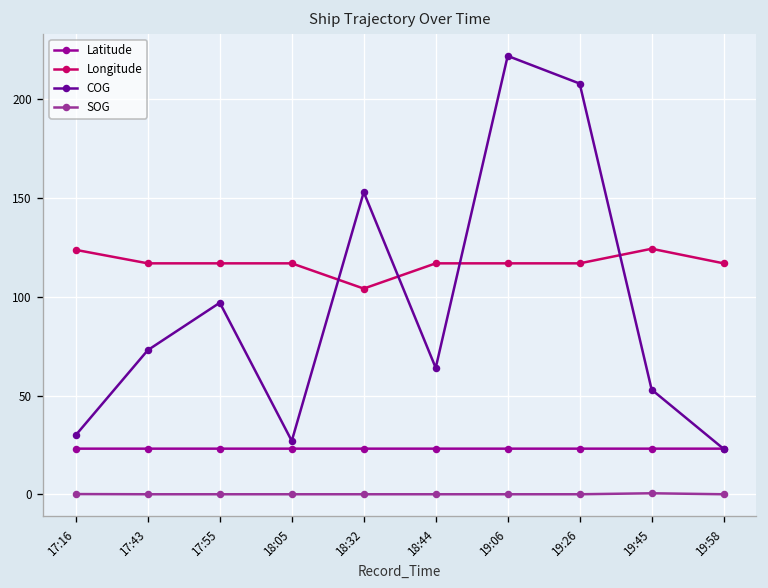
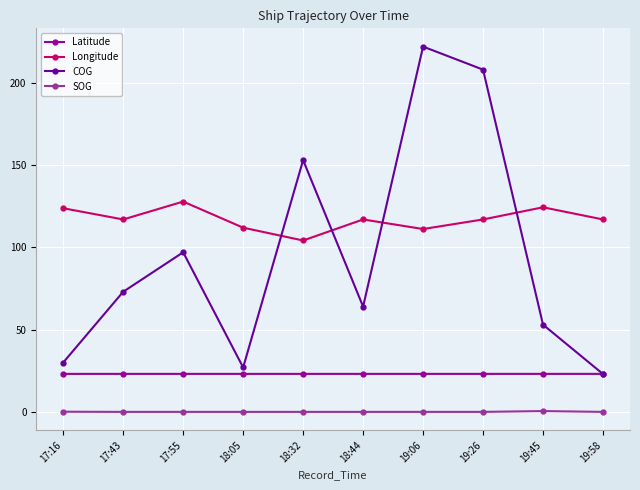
Longitude, 17:55: 117 -> 128
Longitude, 18:05: 117 -> 112
Longitude, 19:06: 117 -> 111
